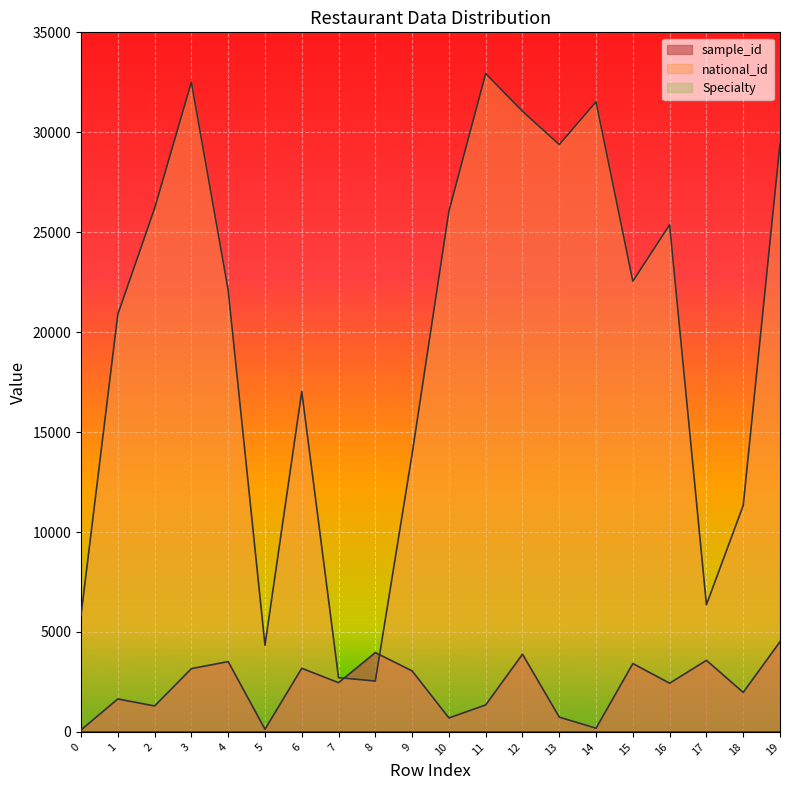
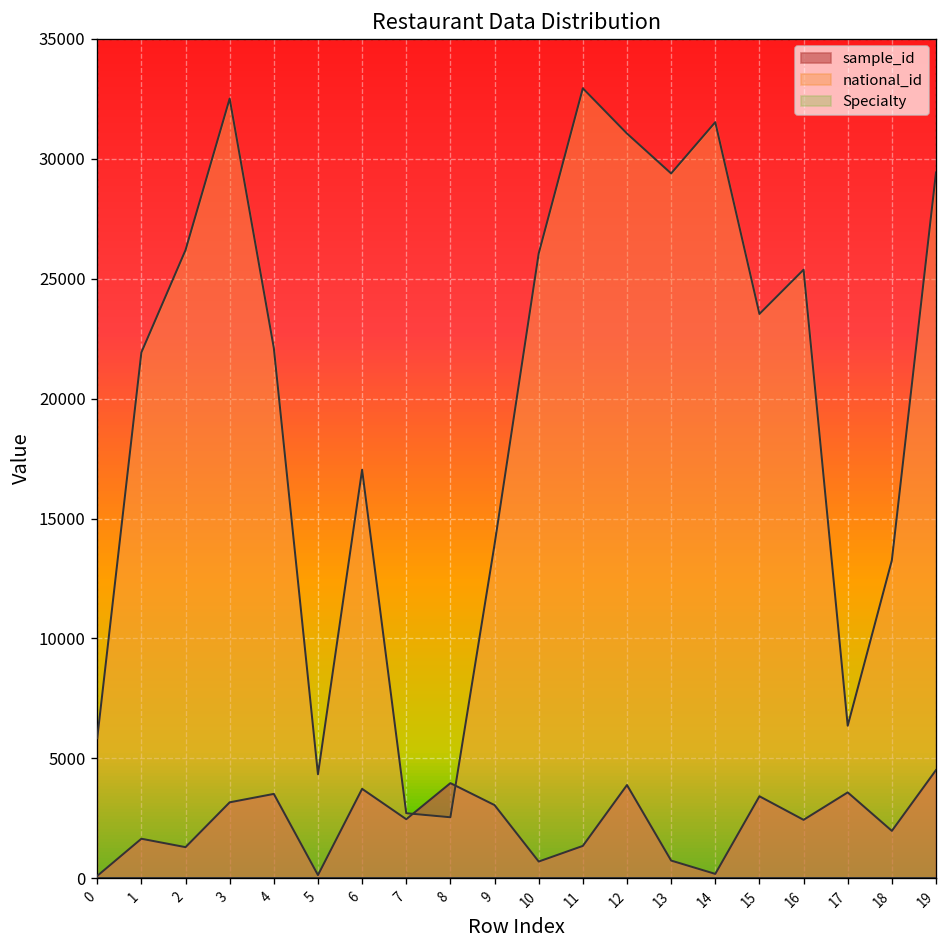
national_id, 1: 20900 -> 21900
sample_id, 6: 3200 -> 3700
national_id, 15: 22500 -> 23500
national_id, 18: 11300 -> 13300
